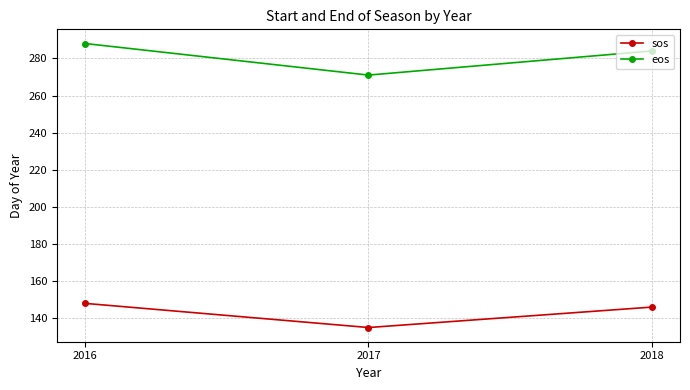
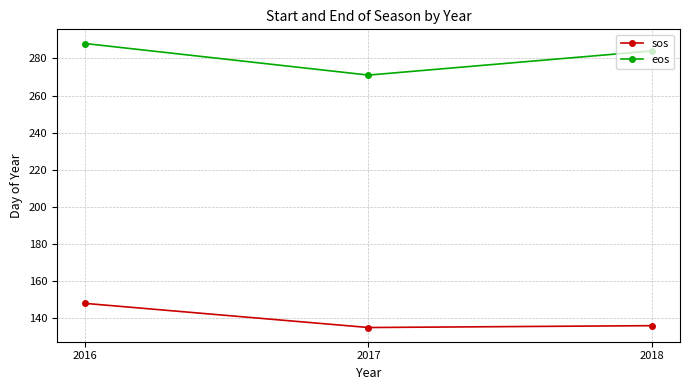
sos, 2018: 146 -> 136
